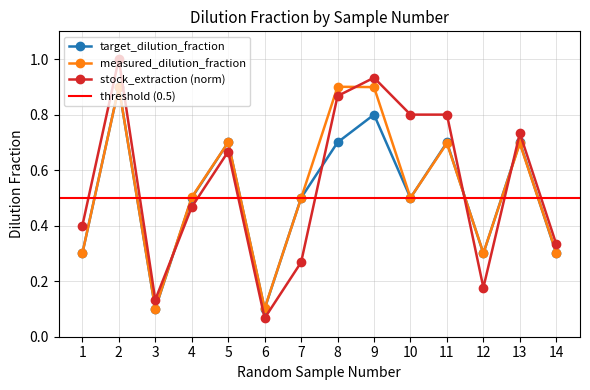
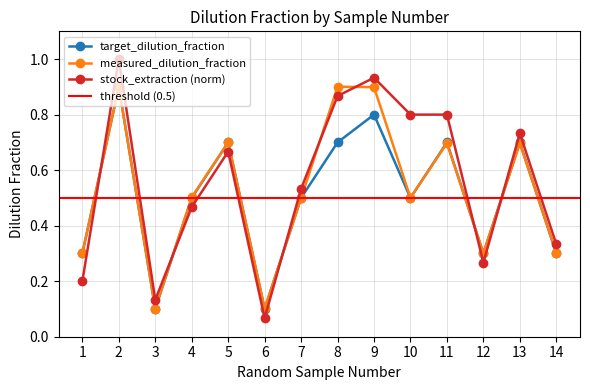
stock_extraction (norm), 1: 0.4 -> 0.2
stock_extraction (norm), 7: 0.27 -> 0.53
stock_extraction (norm), 12: 0.18 -> 0.27
